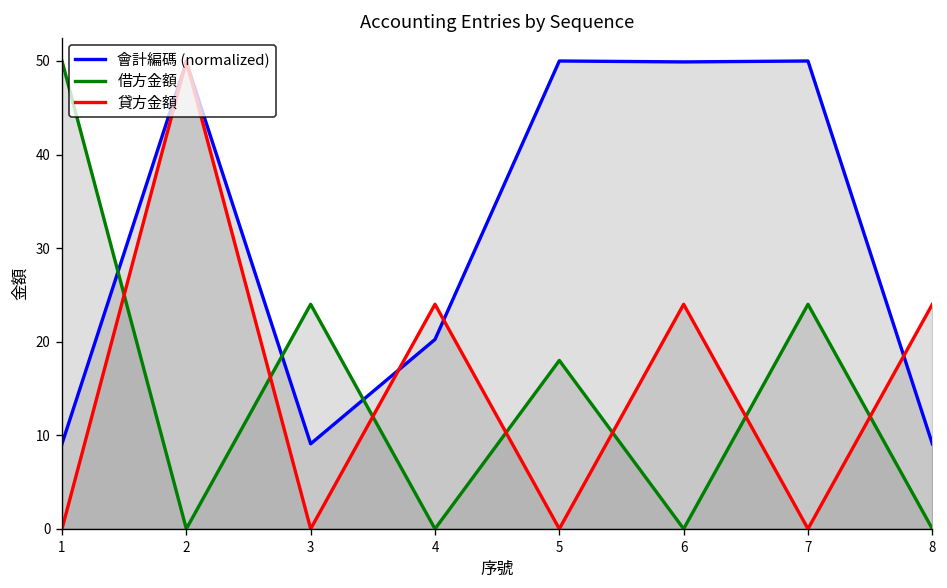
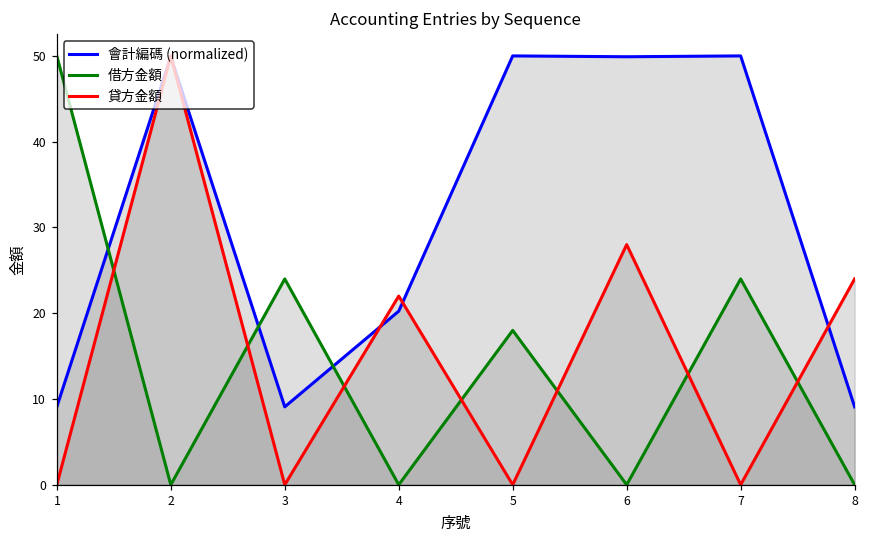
貸方金額, 4: 24 -> 22
貸方金額, 6: 24 -> 28
